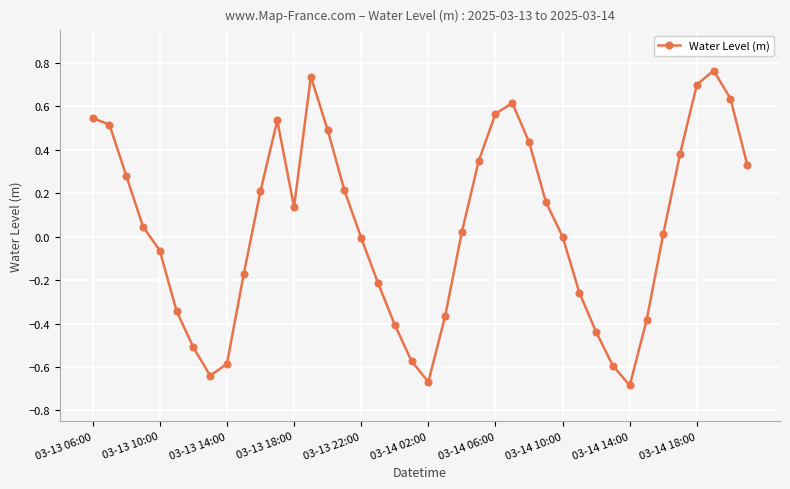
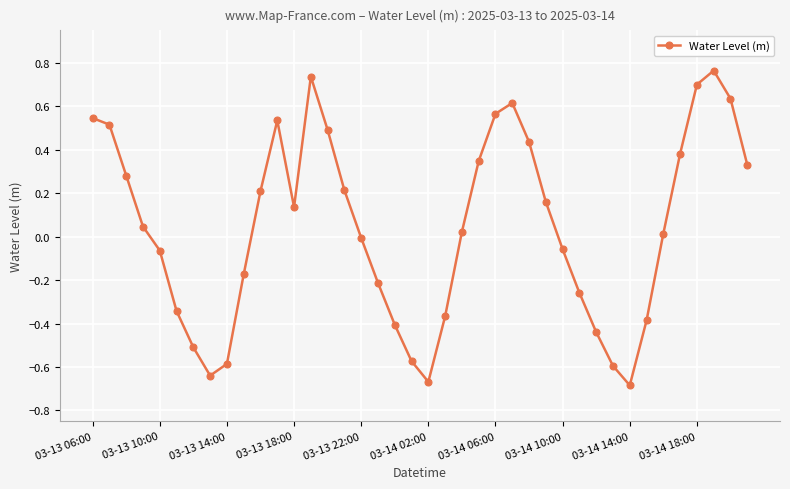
03-14 10:00: 0.00 -> -0.06
